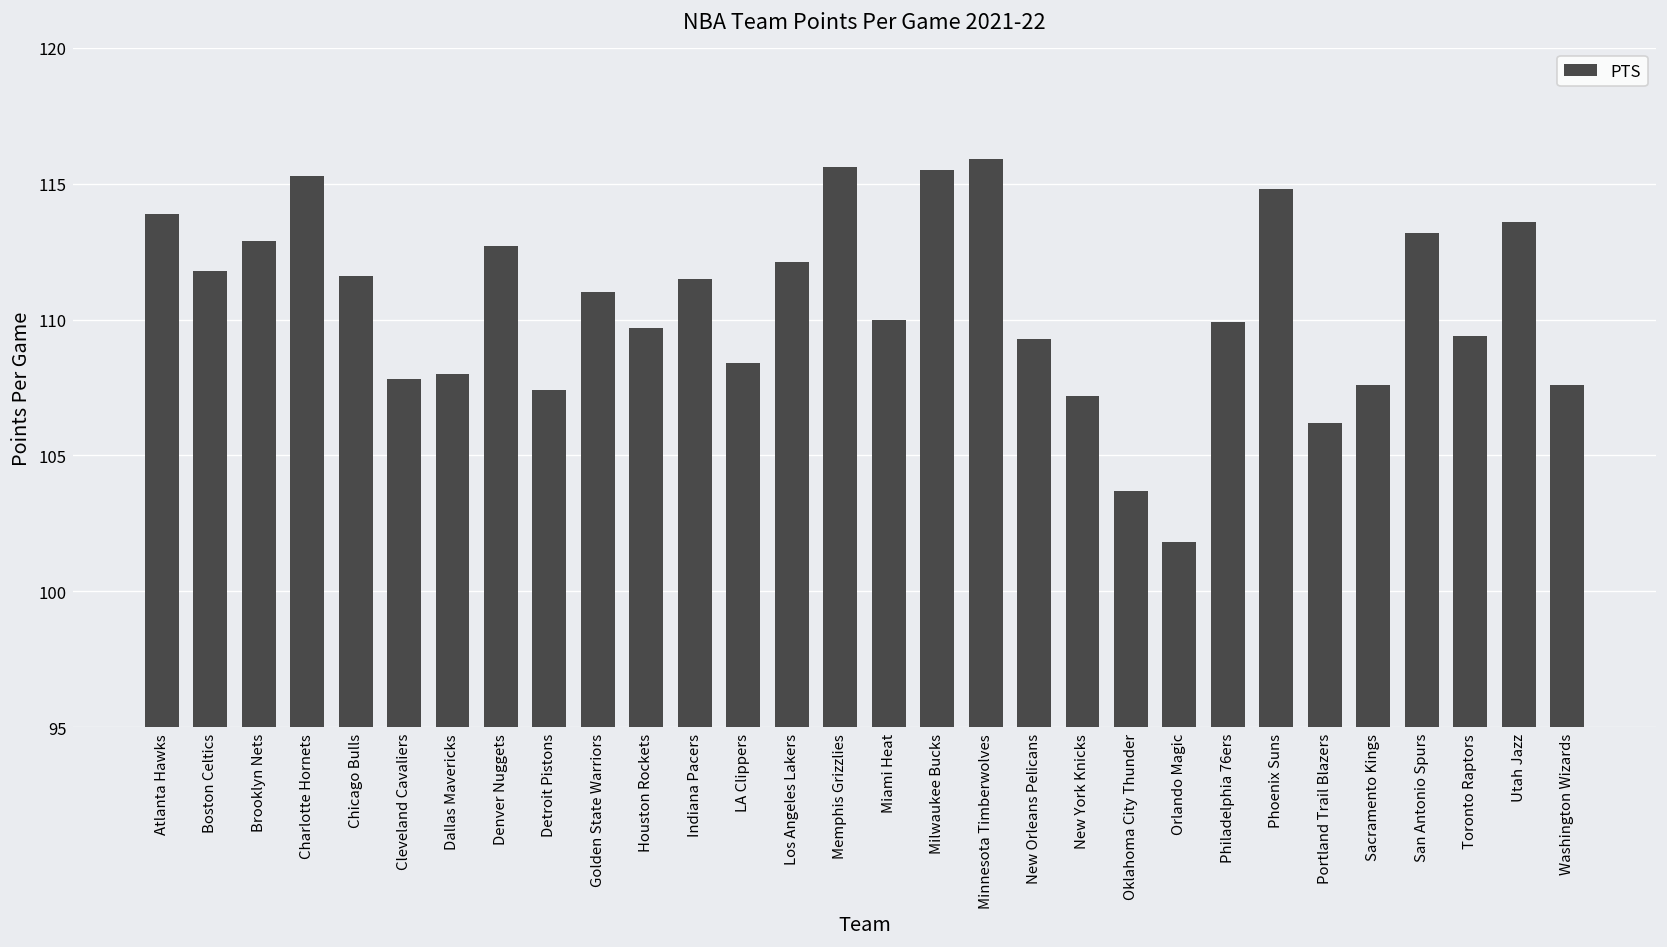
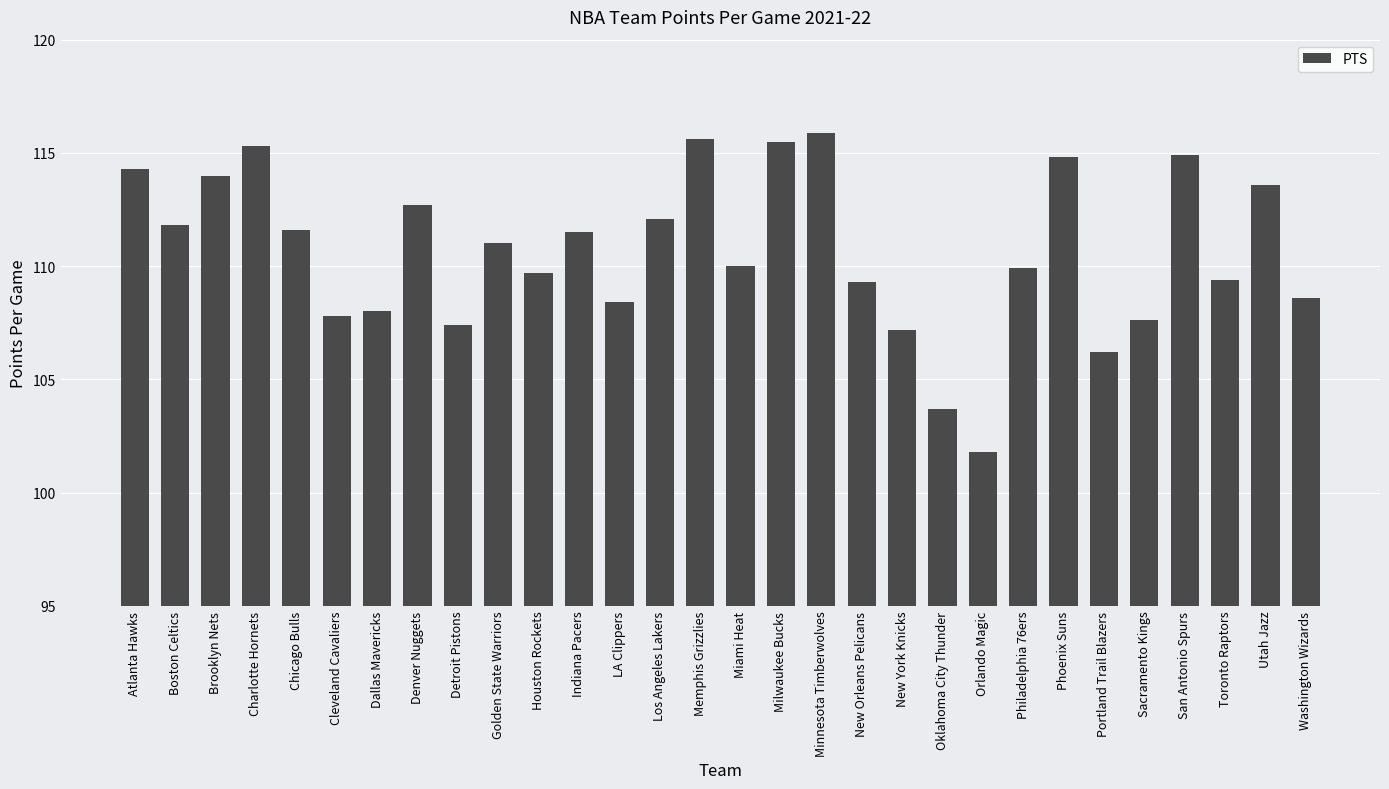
Atlanta Hawks: 113.9 -> 114.3
Brooklyn Nets: 112.9 -> 114.0
San Antonio Spurs: 113.2 -> 114.9
Washington Wizards: 107.6 -> 108.6
